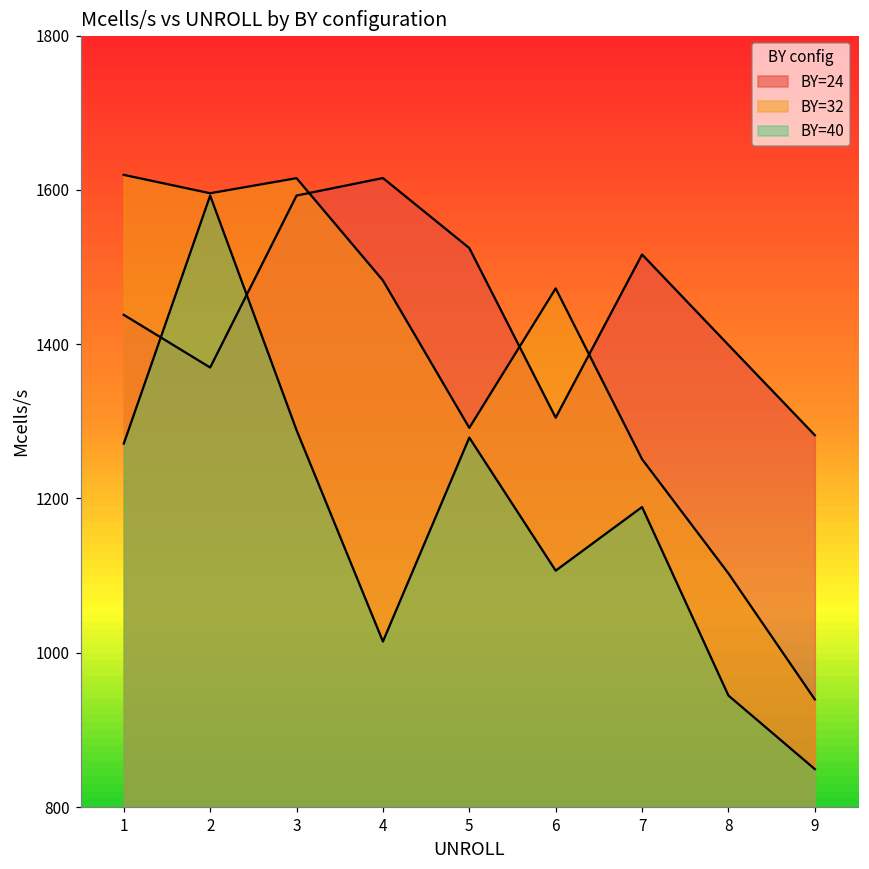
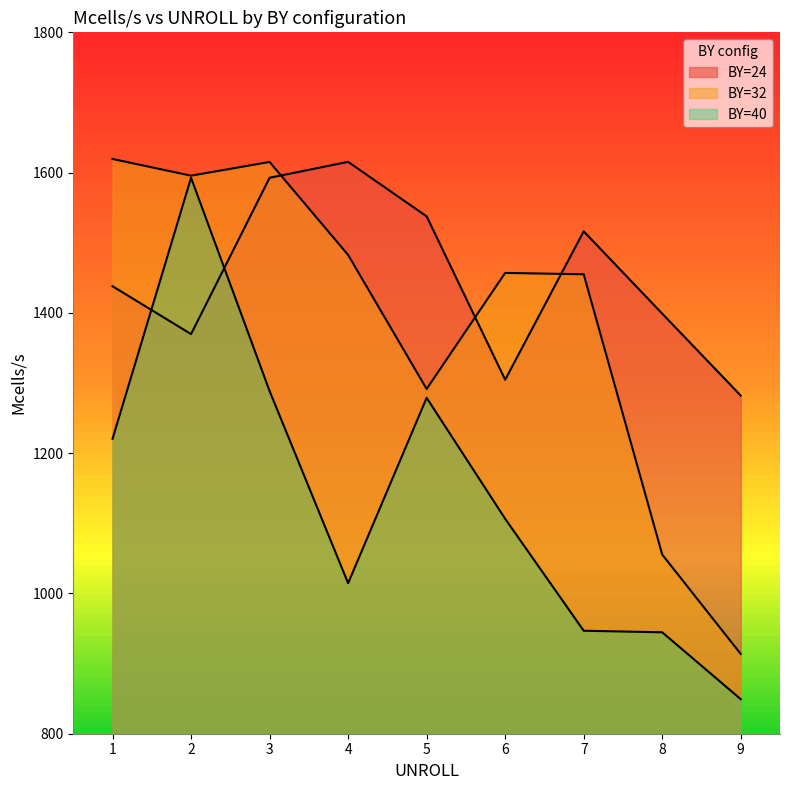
BY=40, 1: 1270 -> 1220
BY=24, 5: 1520 -> 1540
BY=32, 6: 1470 -> 1460
BY=32, 7: 1250 -> 1460
BY=40, 7: 1190 -> 950
BY=32, 8: 1100 -> 1060
BY=32, 9: 940 -> 910
